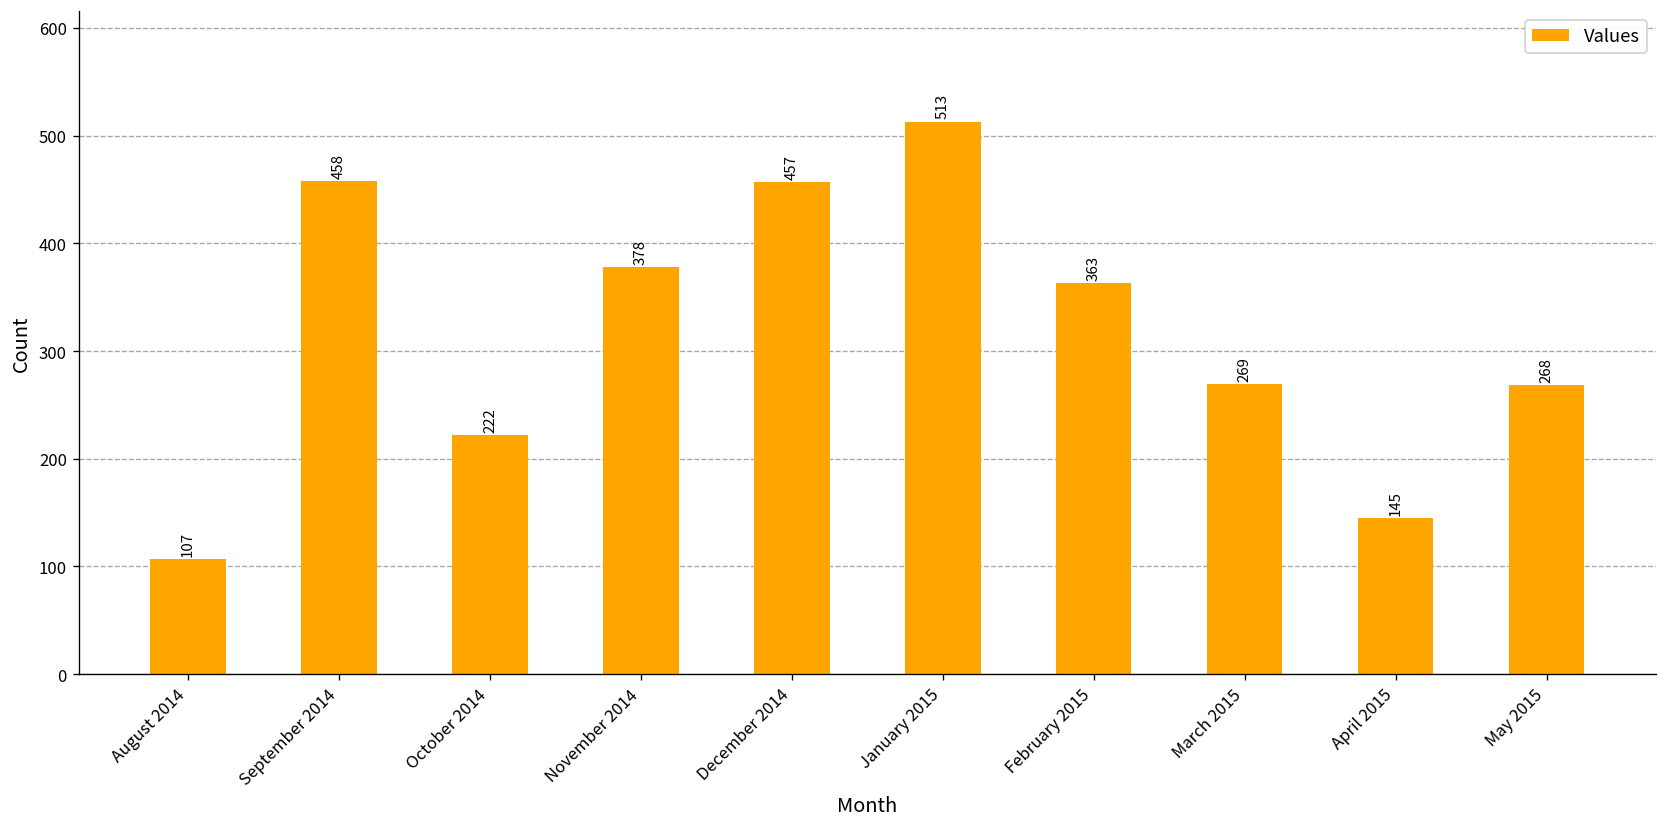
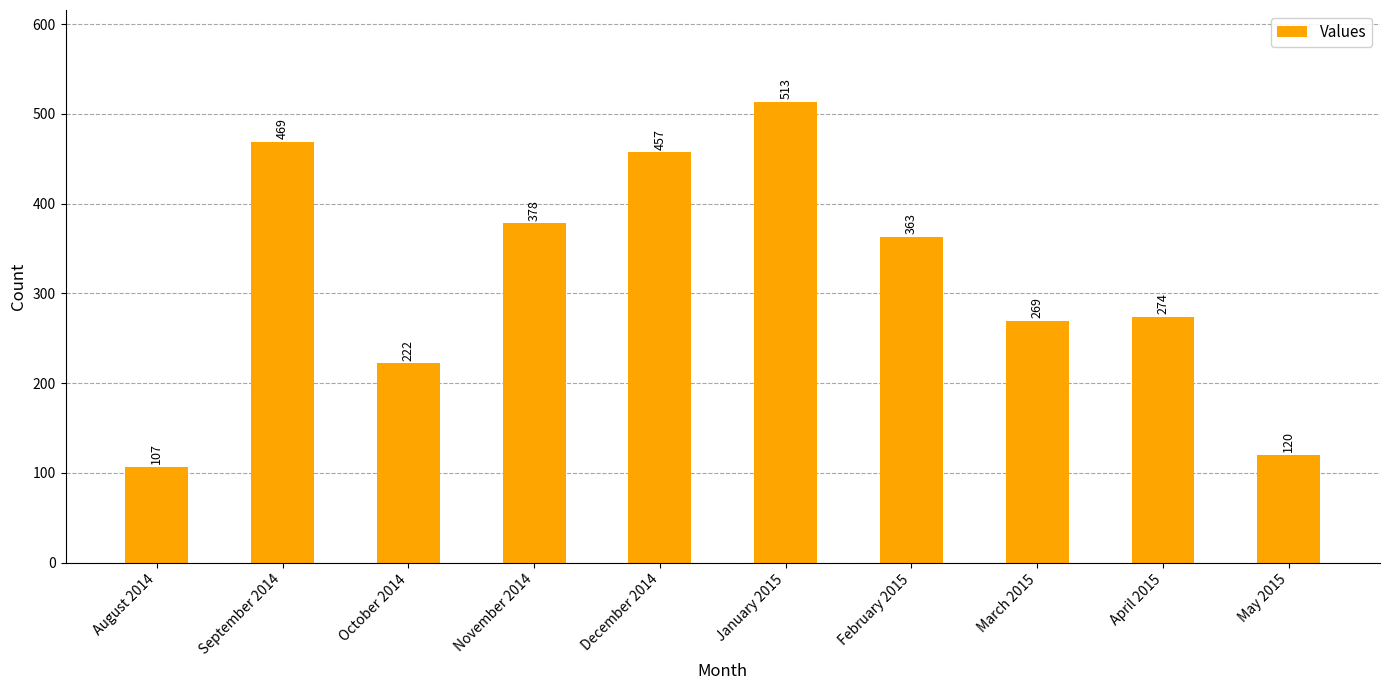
September 2014: 458 -> 469
April 2015: 145 -> 274
May 2015: 268 -> 120
